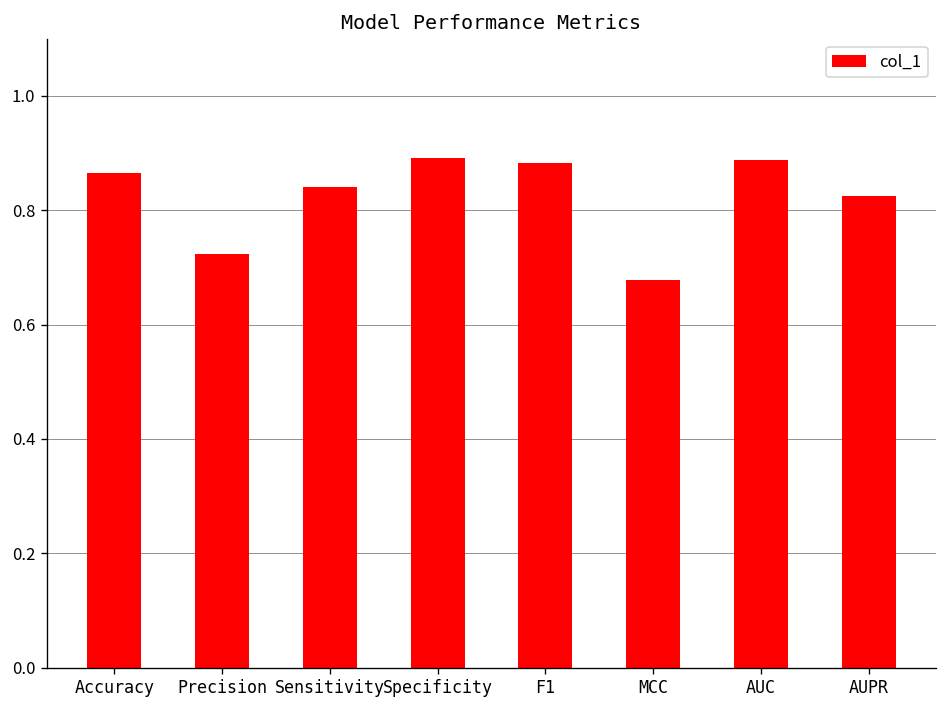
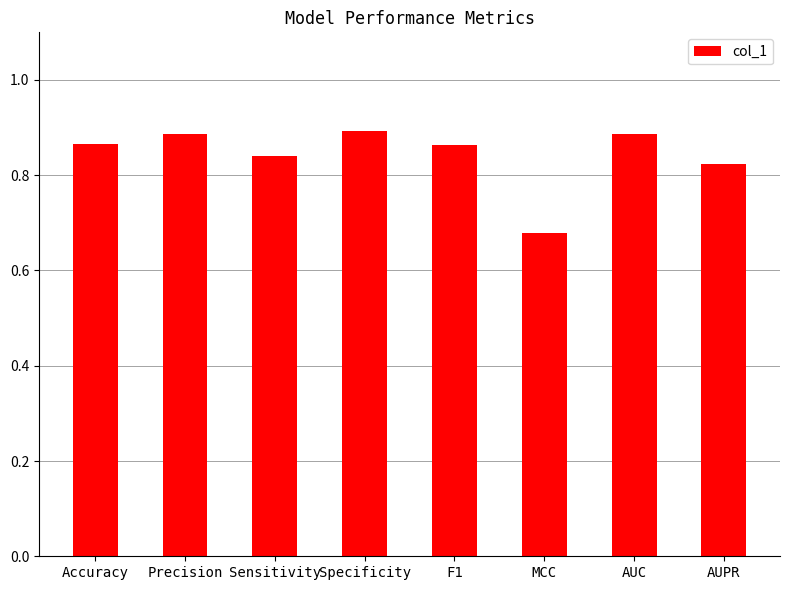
Precision: 0.72 -> 0.89
F1: 0.88 -> 0.86
